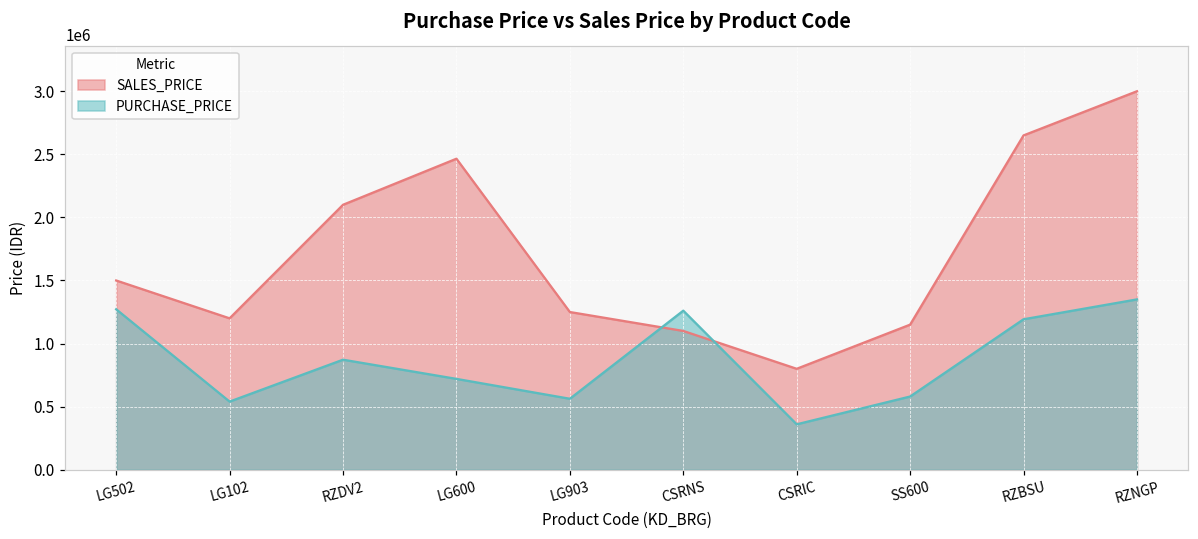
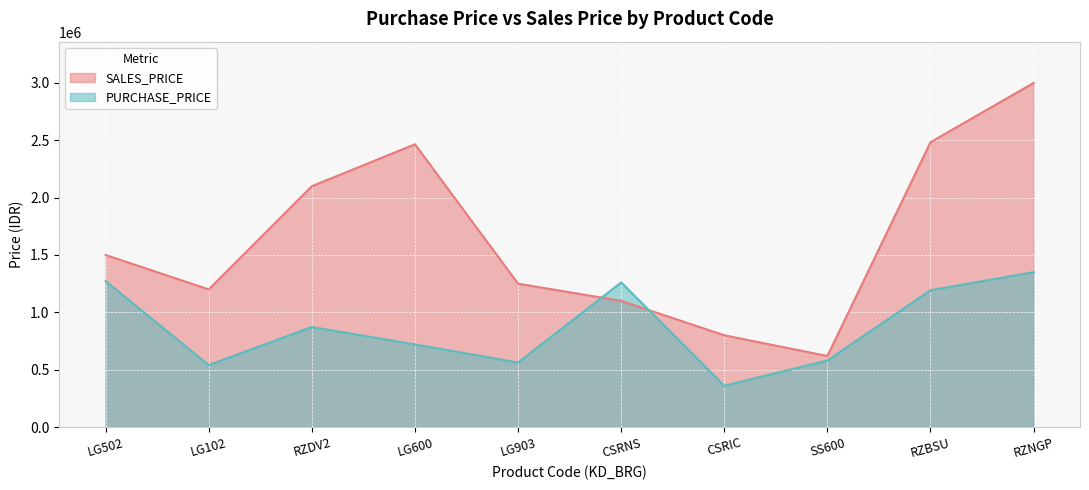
SALES_PRICE, SS600: 1150000 -> 620000
SALES_PRICE, RZBSU: 2650000 -> 2480000
